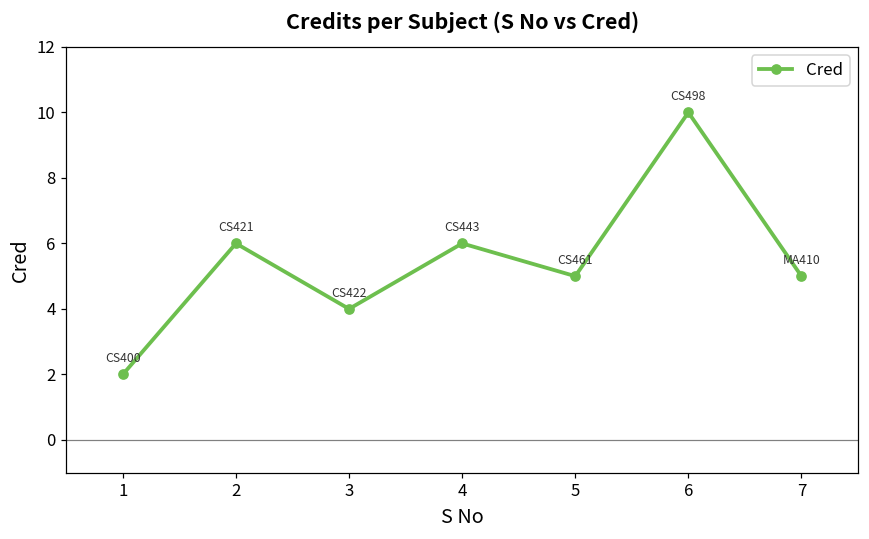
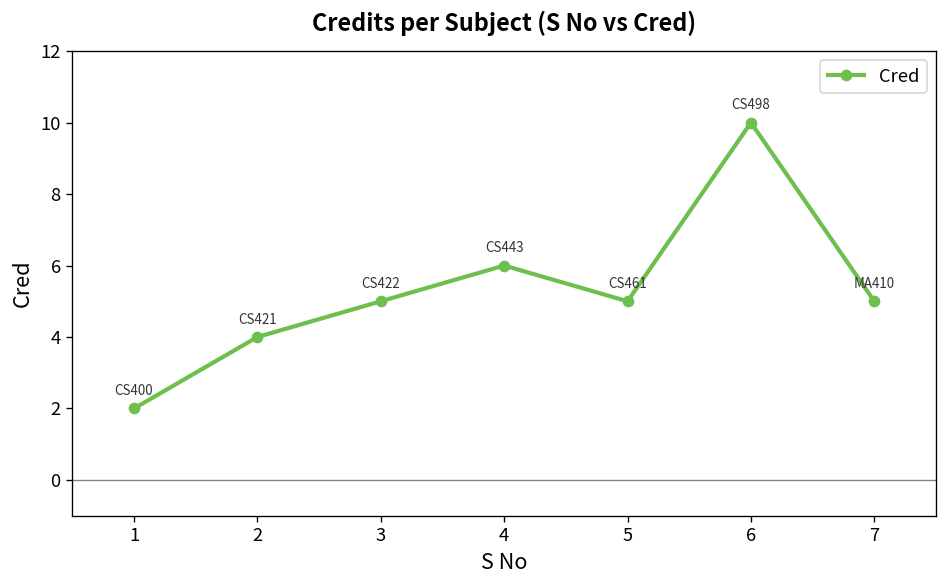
2: 6 -> 4
3: 4 -> 5
